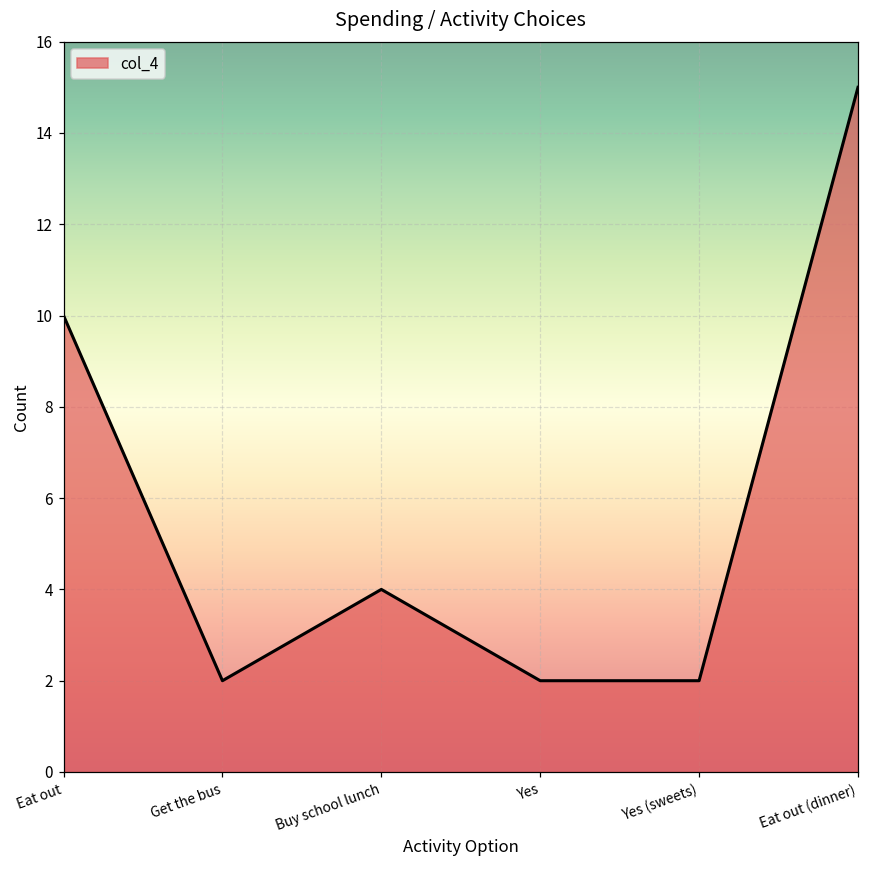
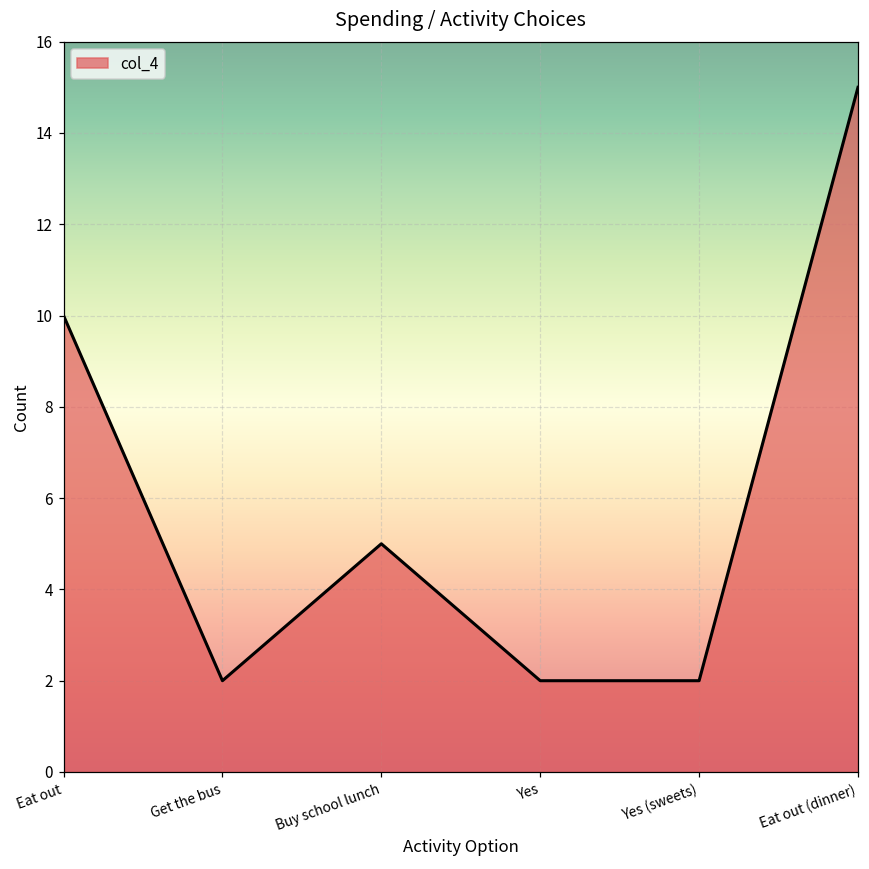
Buy school lunch: 4 -> 5
